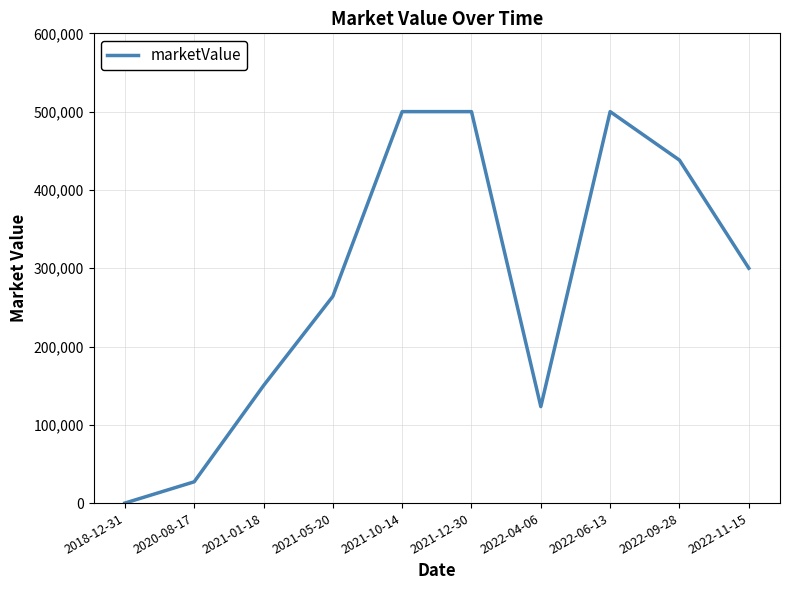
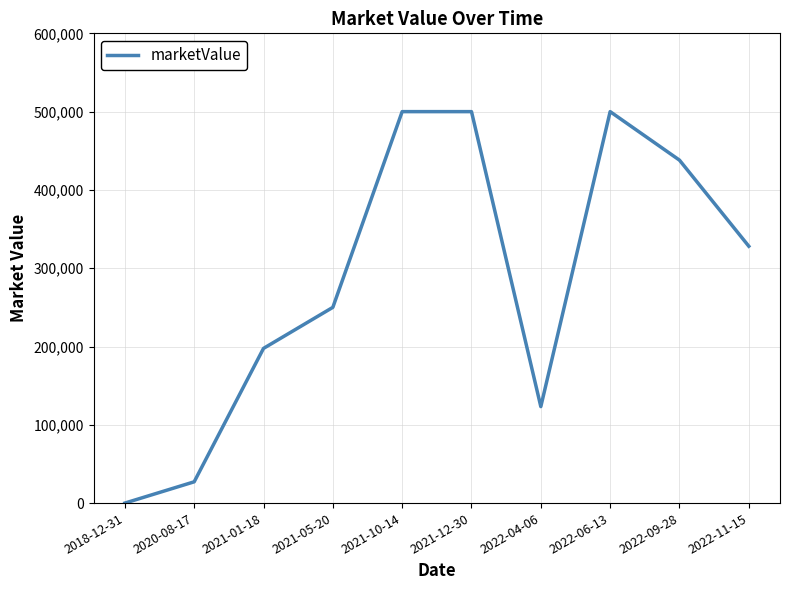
2021-01-18: 150,000 -> 200,000
2021-05-20: 260,000 -> 250,000
2022-11-15: 300,000 -> 330,000
